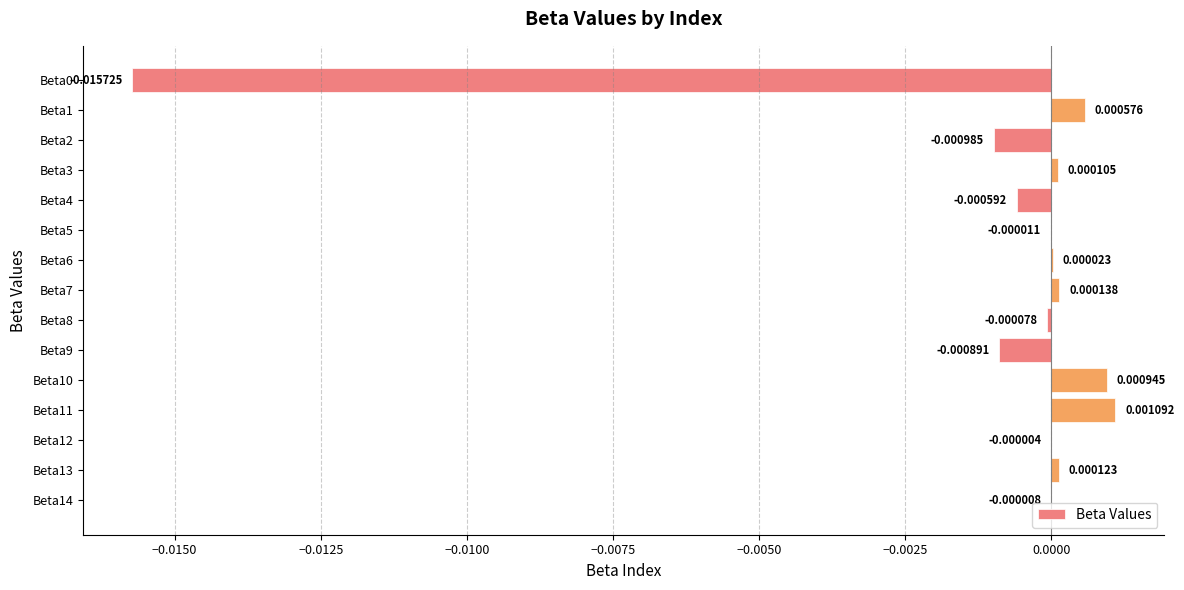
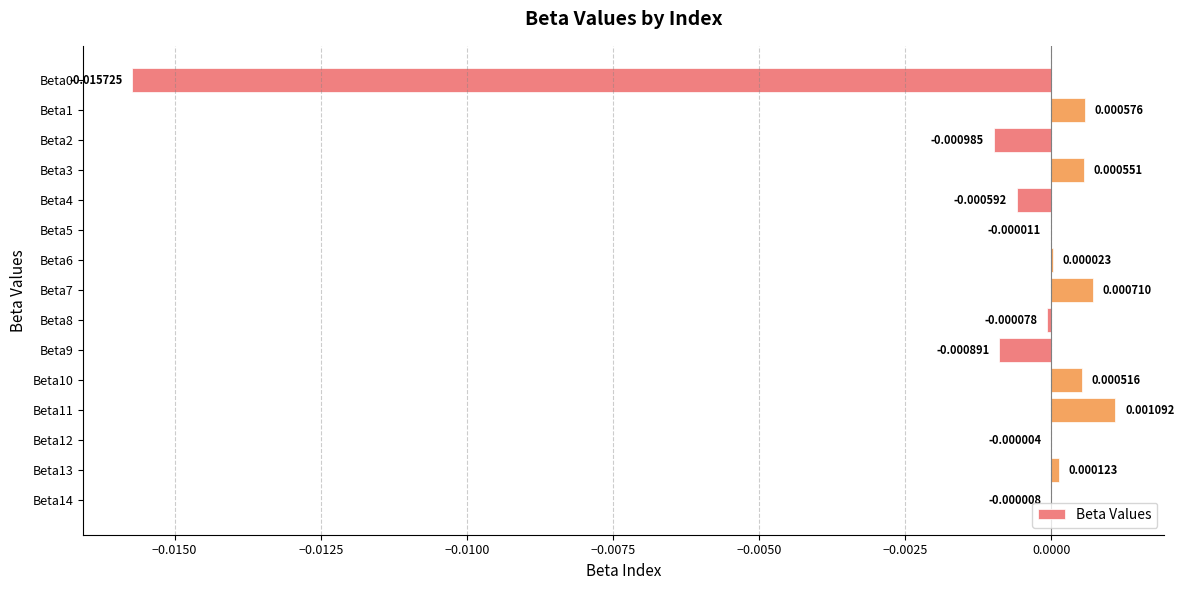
Beta3: 0.000105 -> 0.000551
Beta7: 0.000138 -> 0.000710
Beta10: 0.000945 -> 0.000516
